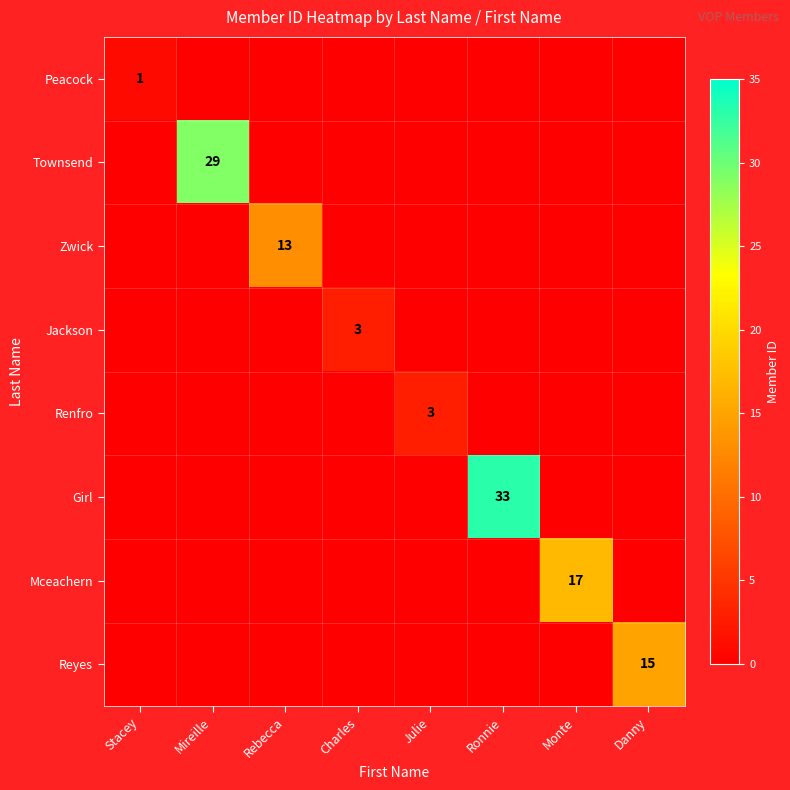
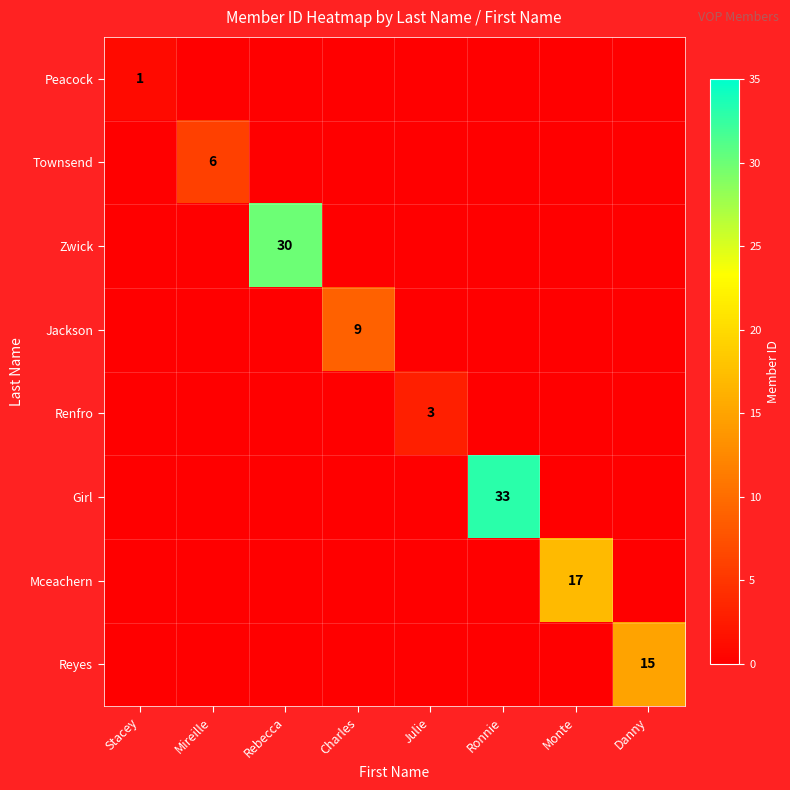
Townsend, Mireille: 29 -> 6
Zwick, Rebecca: 13 -> 30
Jackson, Charles: 3 -> 9
